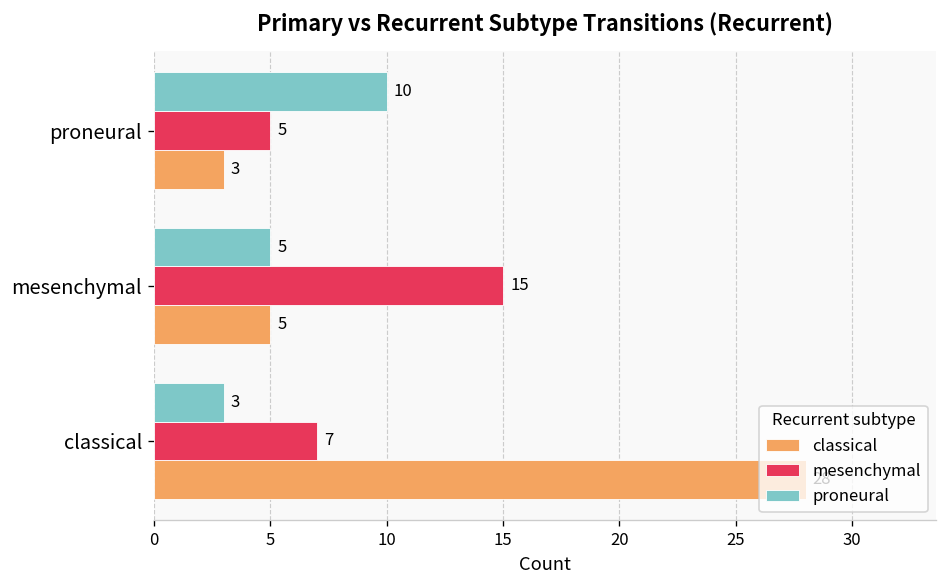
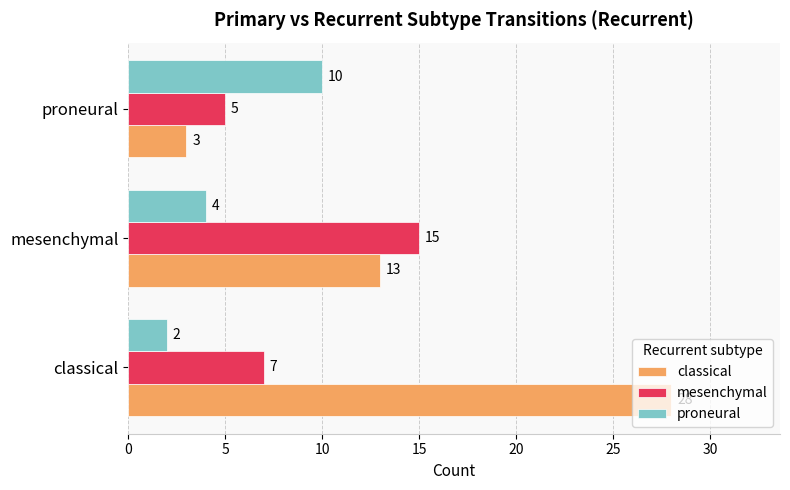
proneural, mesenchymal: 5 -> 4
classical, mesenchymal: 5 -> 13
proneural, classical: 3 -> 2
